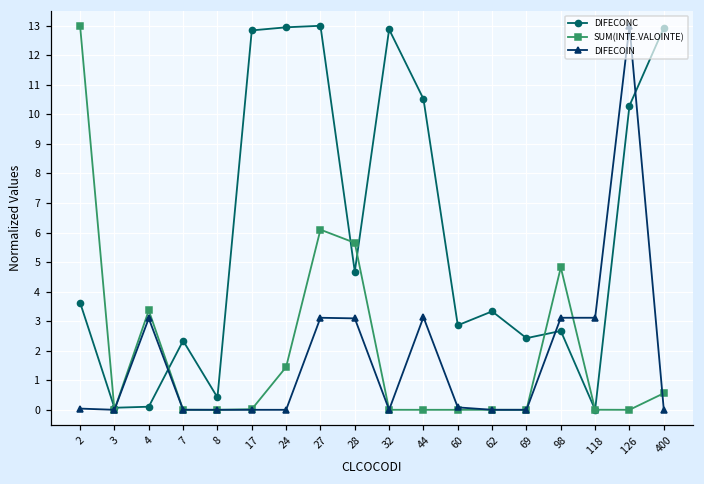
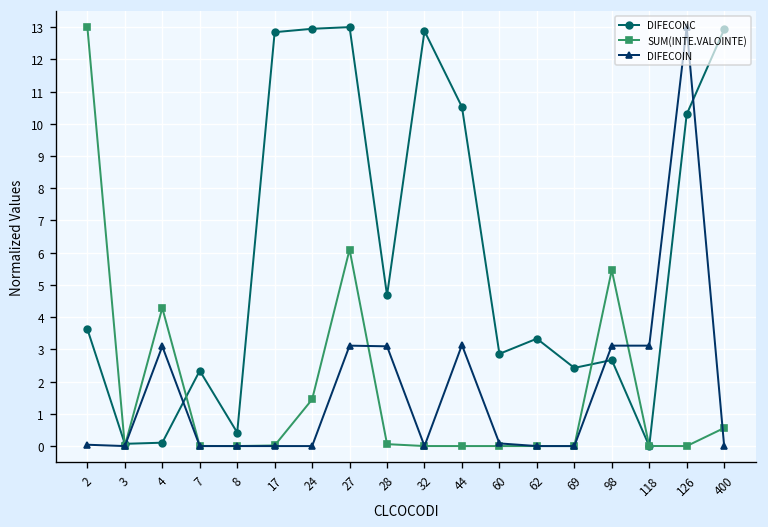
SUM(INTE.VALOINTE), 4: 3.4 -> 4.3
SUM(INTE.VALOINTE), 28: 5.7 -> 0.1
SUM(INTE.VALOINTE), 98: 4.8 -> 5.5
